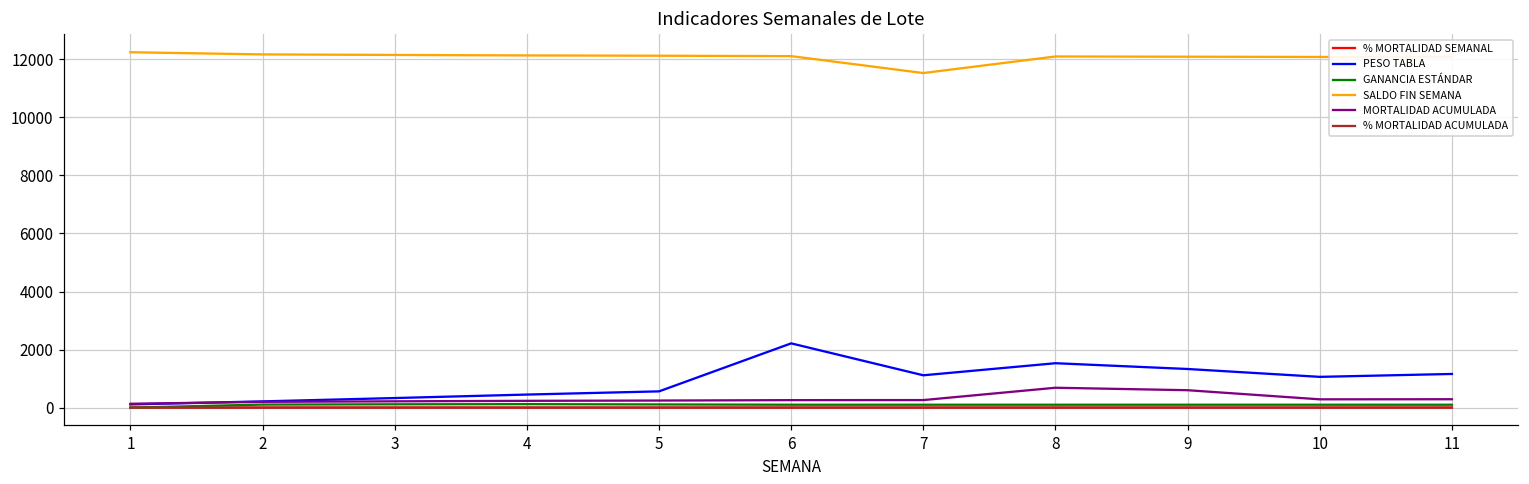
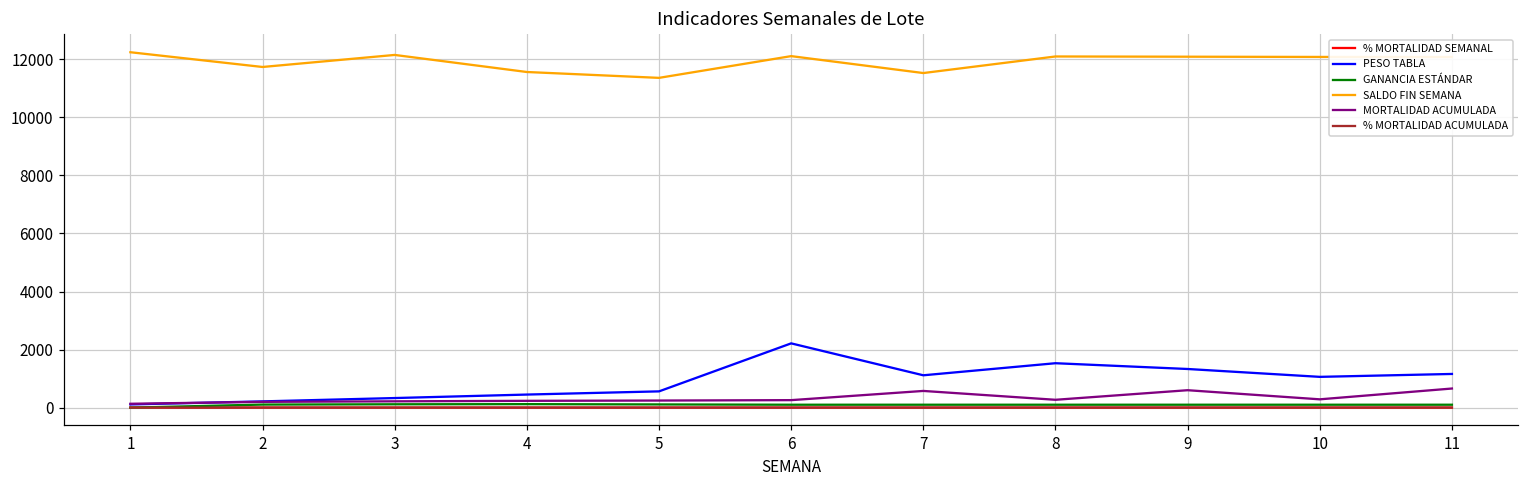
SALDO FIN SEMANA, 2: 12200 -> 11700
SALDO FIN SEMANA, 4: 12100 -> 11600
SALDO FIN SEMANA, 5: 12100 -> 11400
MORTALIDAD ACUMULADA, 7: 300 -> 600
MORTALIDAD ACUMULADA, 8: 700 -> 300
MORTALIDAD ACUMULADA, 11: 300 -> 700
